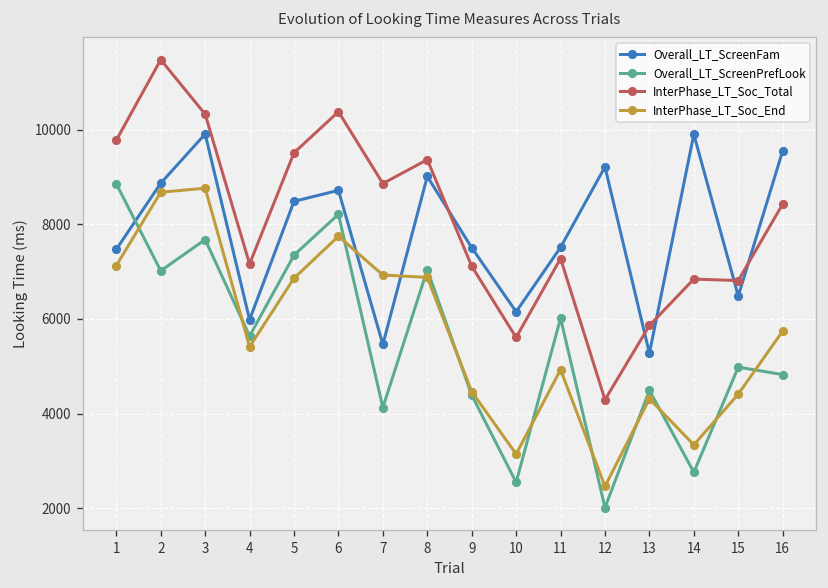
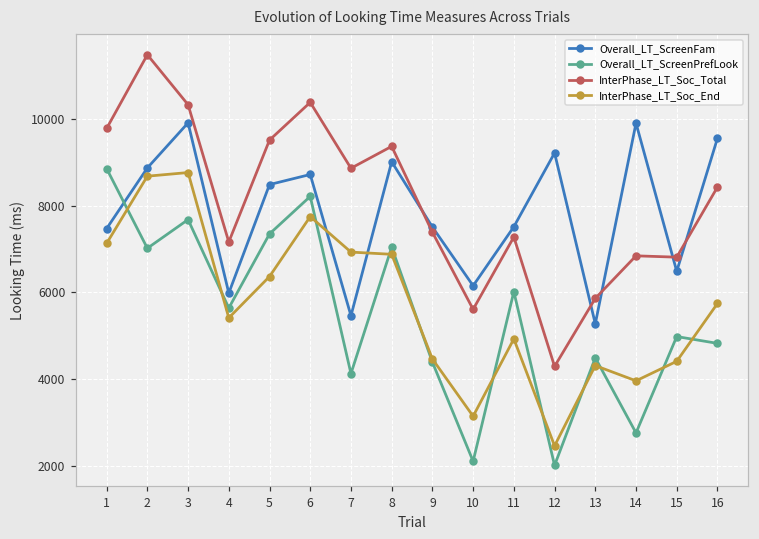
InterPhase_LT_Soc_End, 5: 6900 -> 6400
InterPhase_LT_Soc_Total, 9: 7100 -> 7400
Overall_LT_ScreenPrefLook, 10: 2600 -> 2100
InterPhase_LT_Soc_End, 14: 3300 -> 4000
